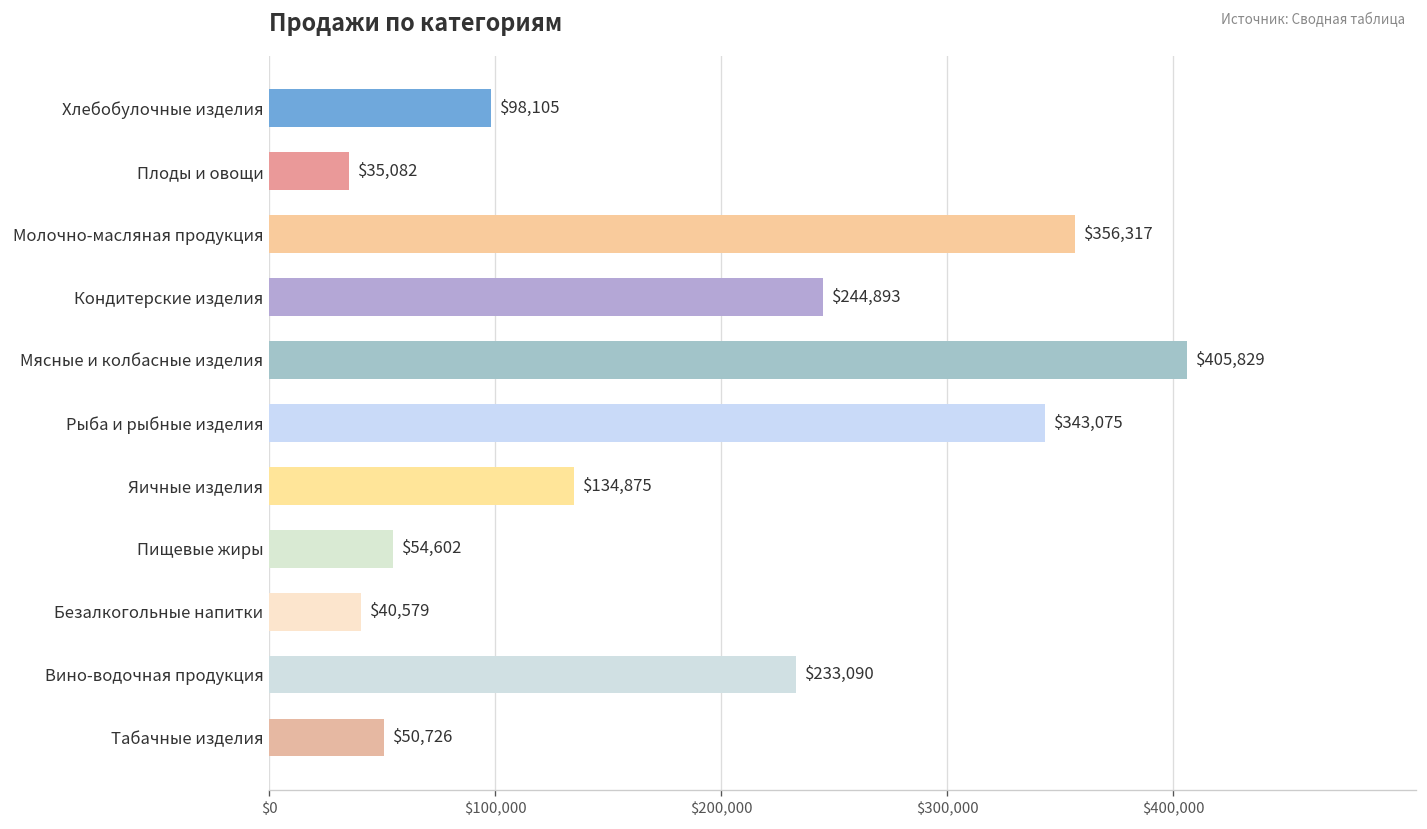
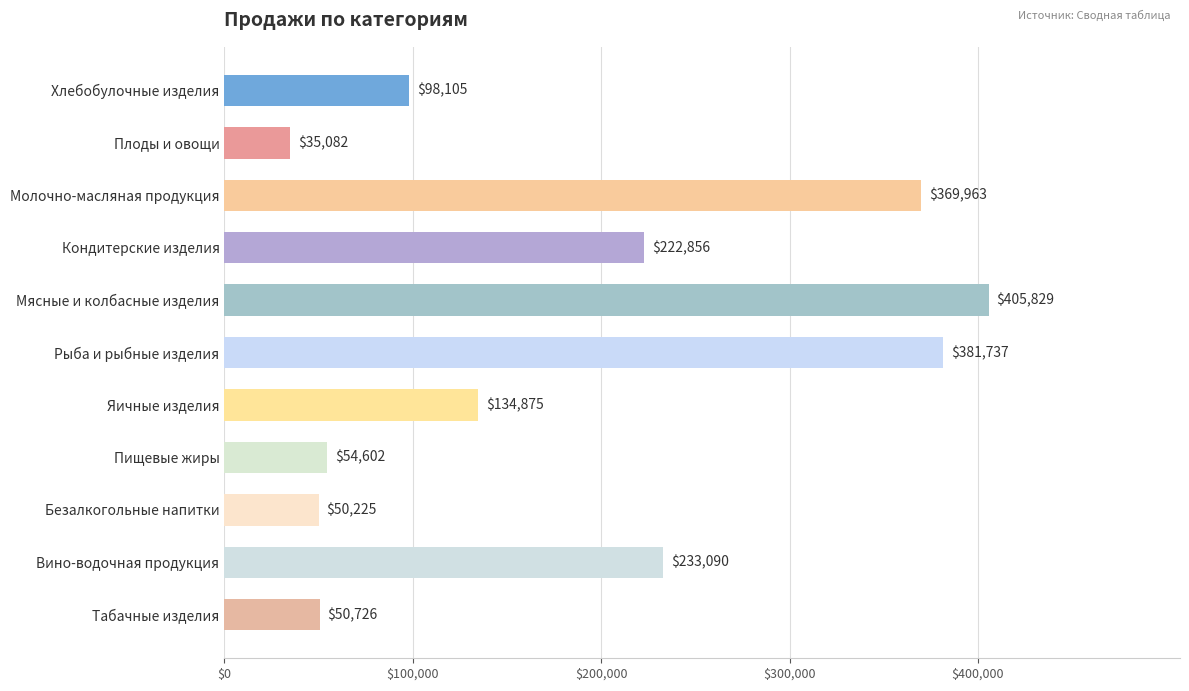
Молочно-масляная продукция: $356,317 -> $369,963
Кондитерские изделия: $244,893 -> $222,856
Рыба и рыбные изделия: $343,075 -> $381,737
Безалкогольные напитки: $40,579 -> $50,225
